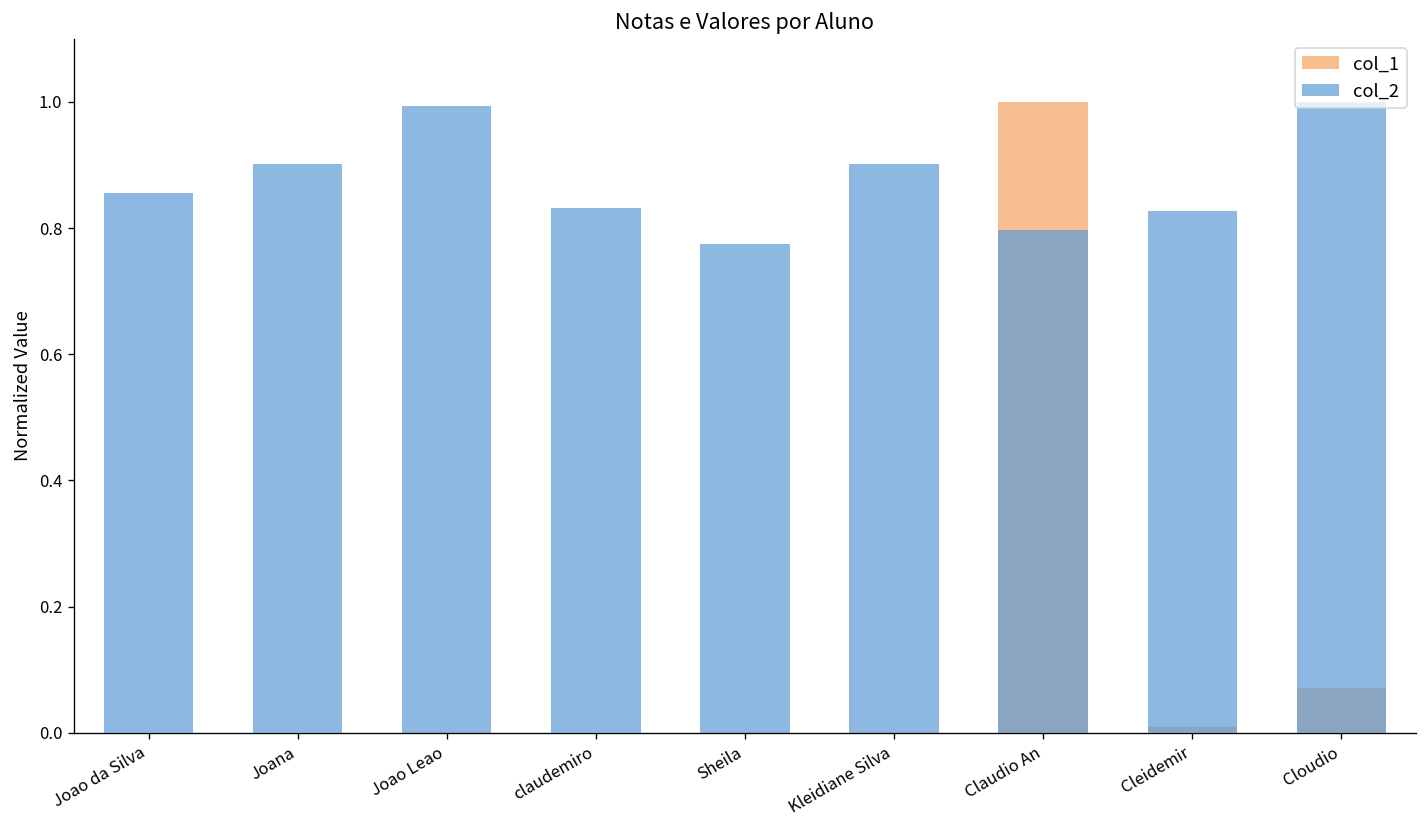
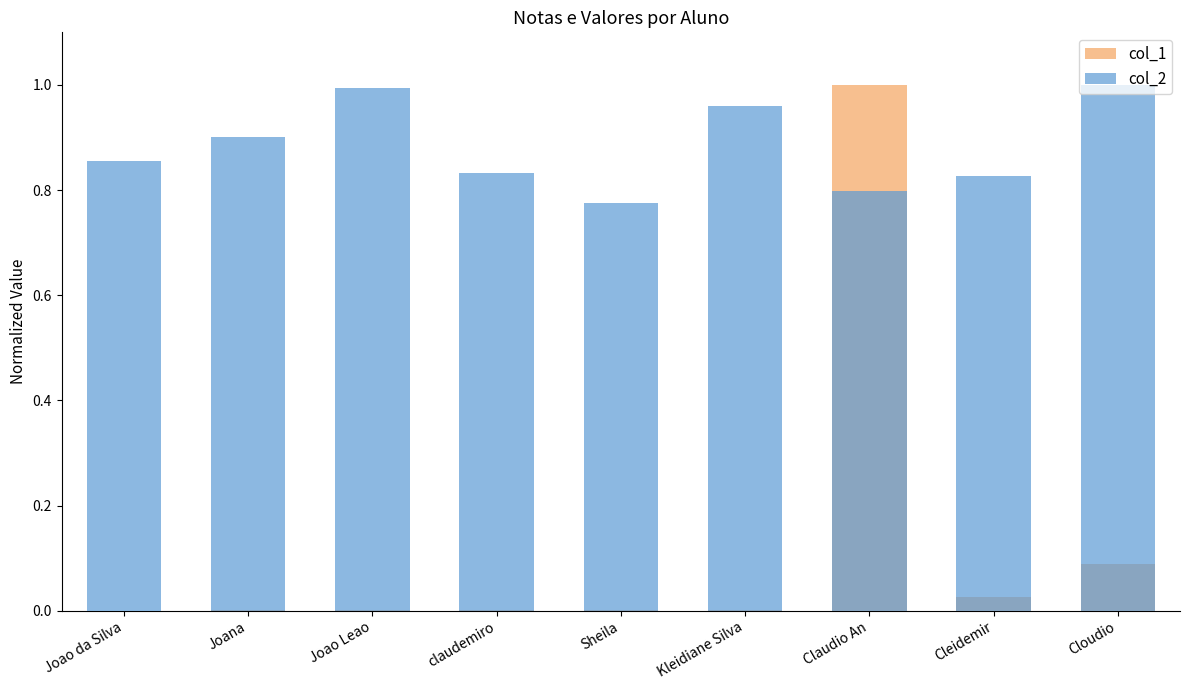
col_2, Kleidiane Silva: 0.90 -> 0.96
col_1, Cleidemir: 0.01 -> 0.03
col_1, Cloudio: 0.07 -> 0.09
